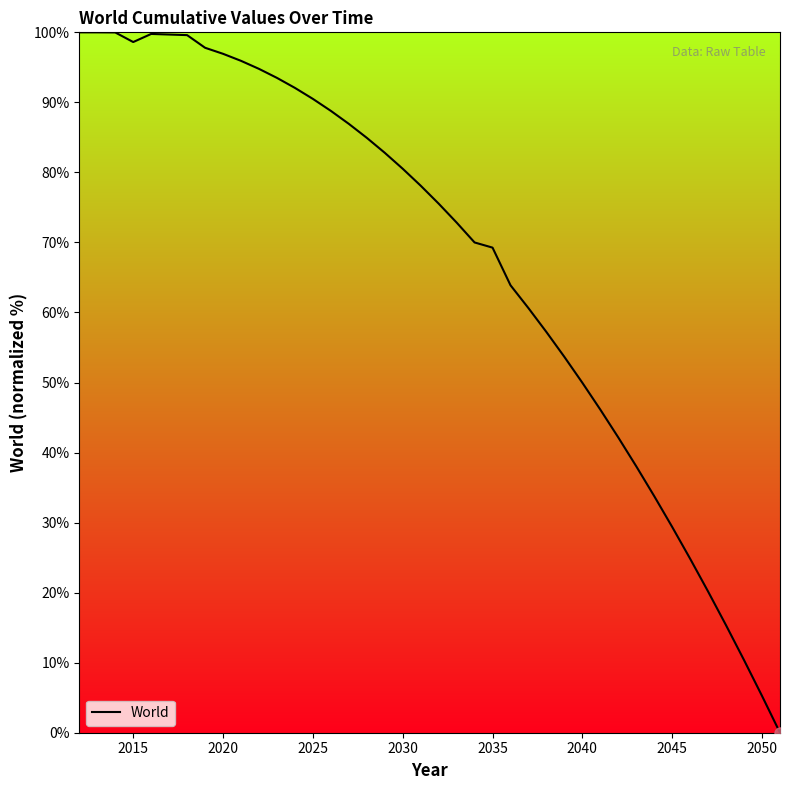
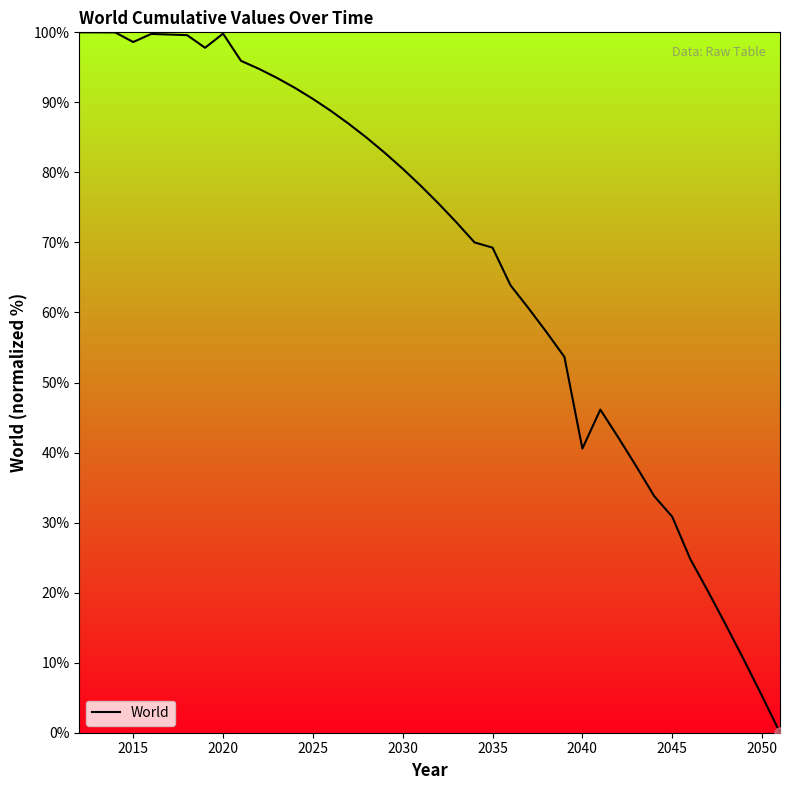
World, 2020: 97% -> 100%
World, 2040: 50% -> 41%
World, 2045: 29% -> 31%
